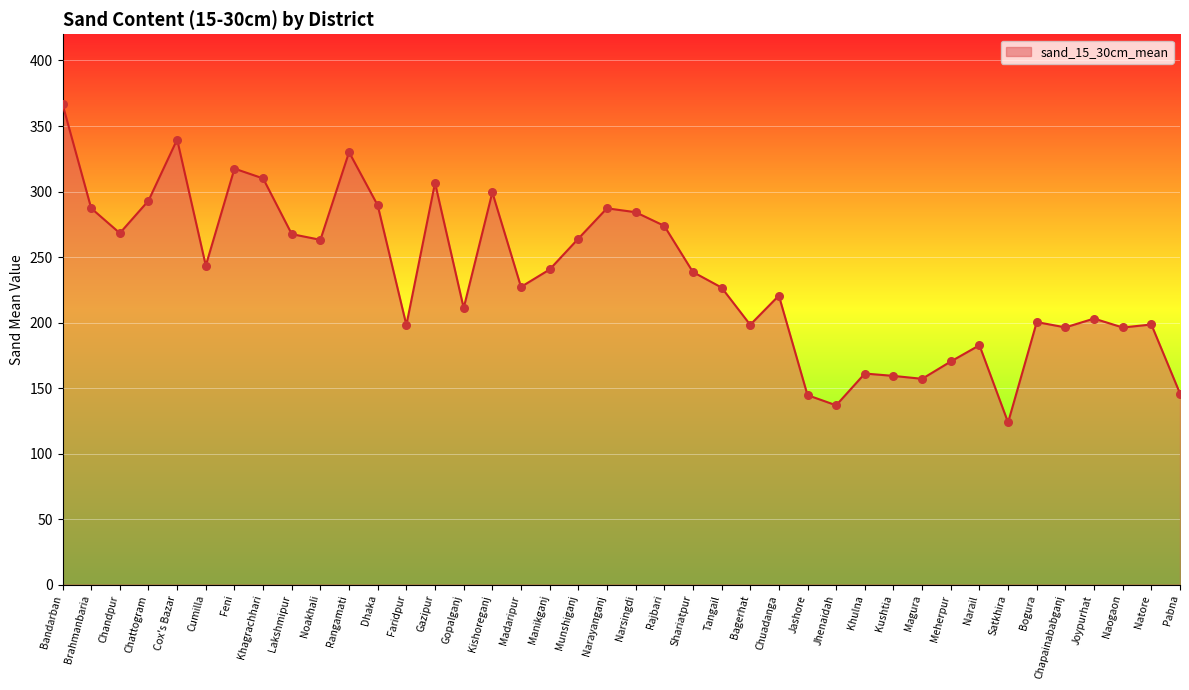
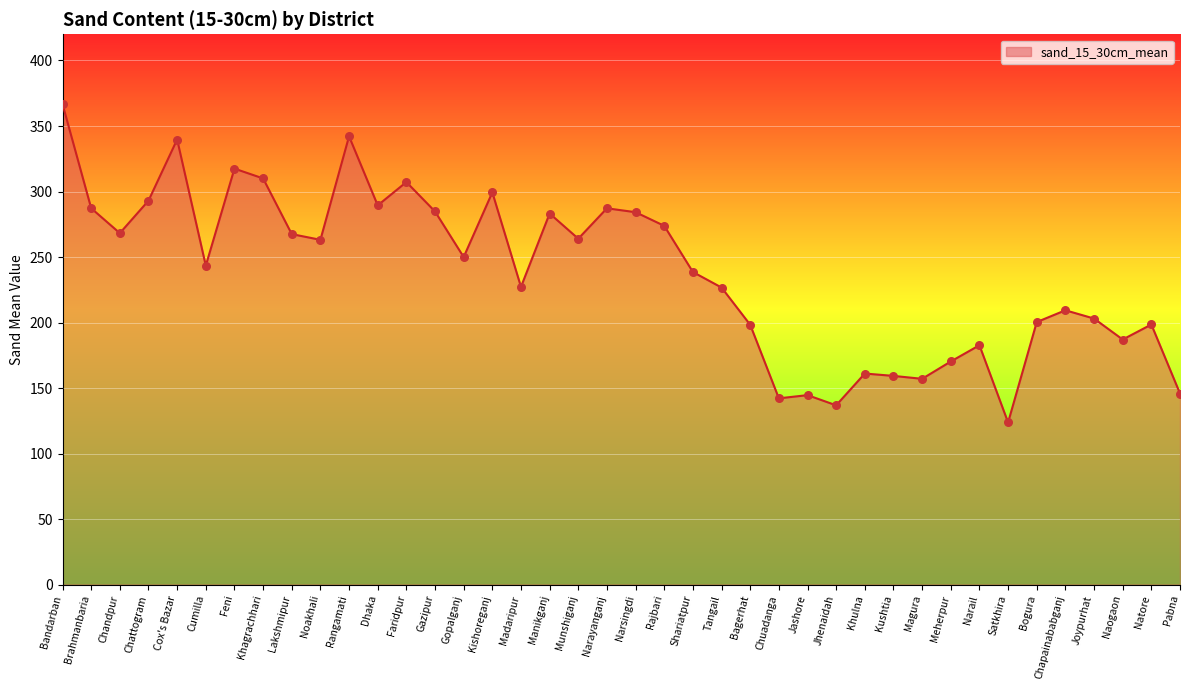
Rangamati: 330 -> 342
Faridpur: 198 -> 307
Gazipur: 307 -> 285
Gopalganj: 211 -> 250
Manikganj: 241 -> 283
Chuadanga: 221 -> 142
Chapainababganj: 196 -> 209
Naogaon: 196 -> 187
